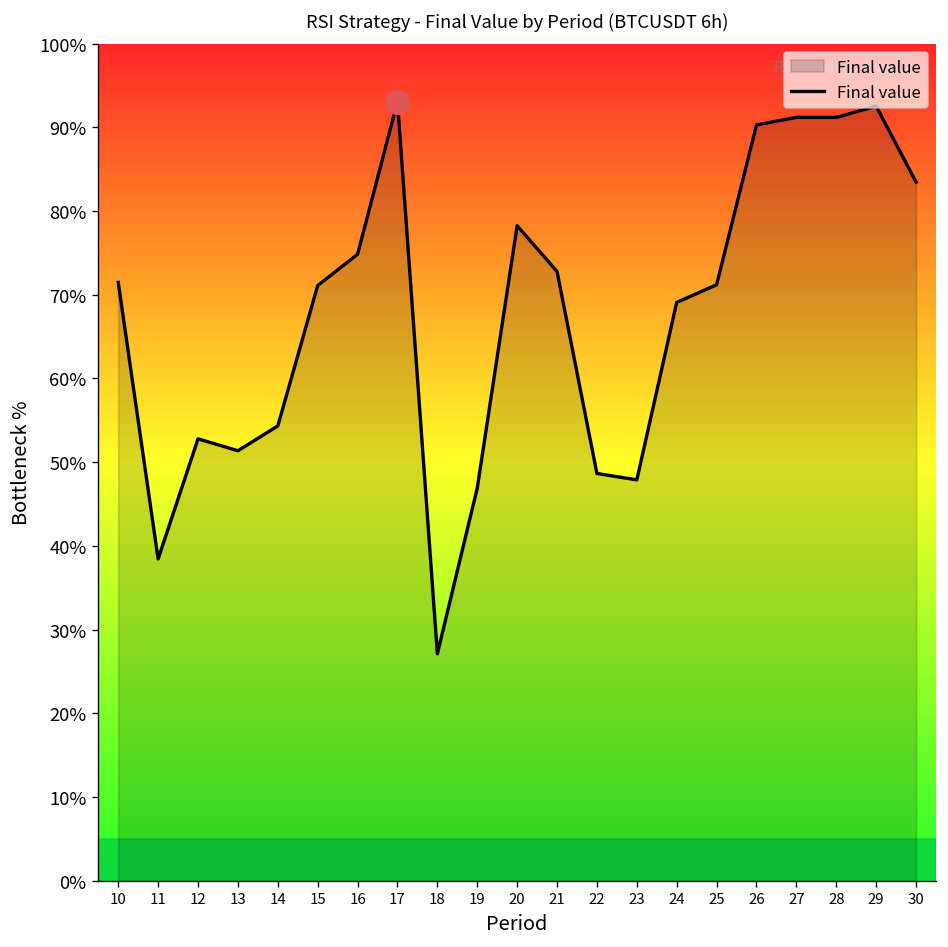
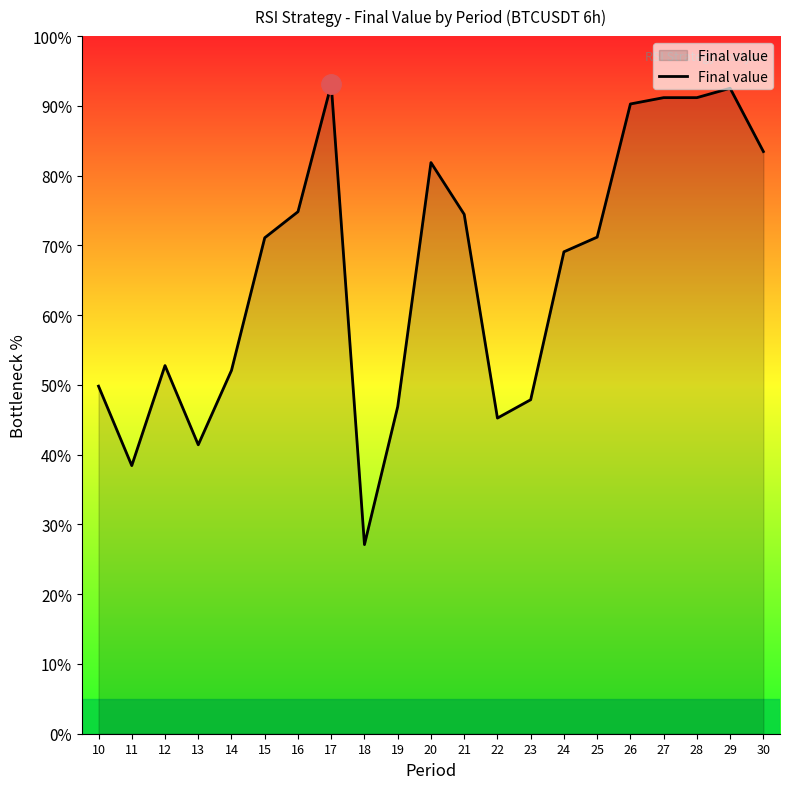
Final value, 10: 71% -> 50%
Final value, 13: 51% -> 41%
Final value, 14: 54% -> 52%
Final value, 20: 78% -> 82%
Final value, 21: 73% -> 74%
Final value, 22: 49% -> 45%
